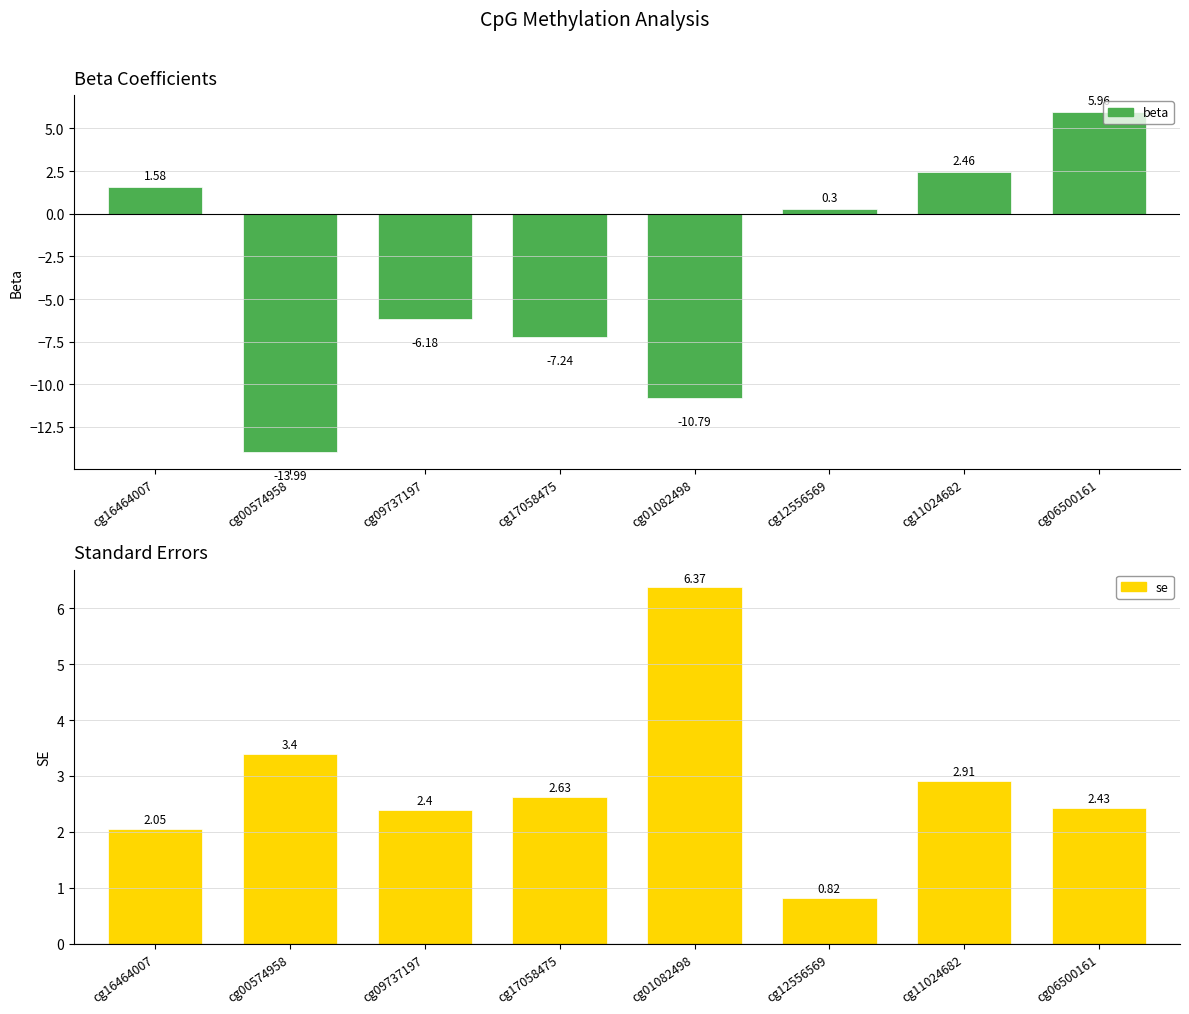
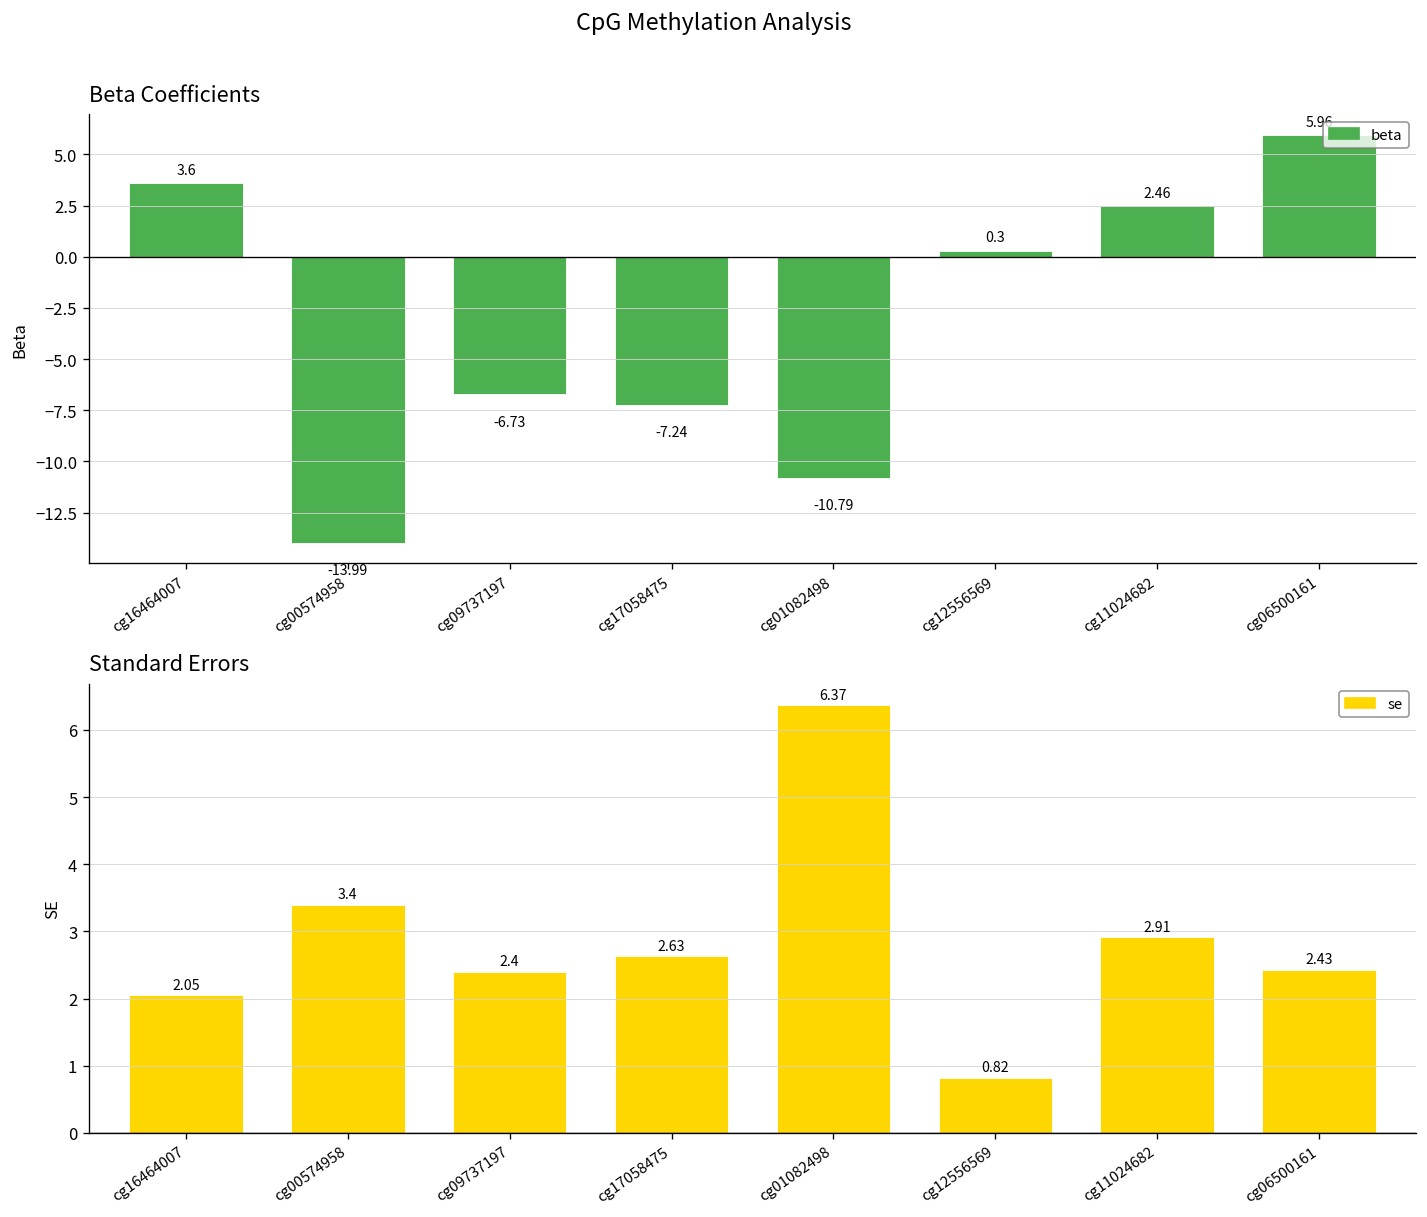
Beta Coefficients, cg16464007: 1.58 -> 3.6
Beta Coefficients, cg09737197: -6.18 -> -6.73
